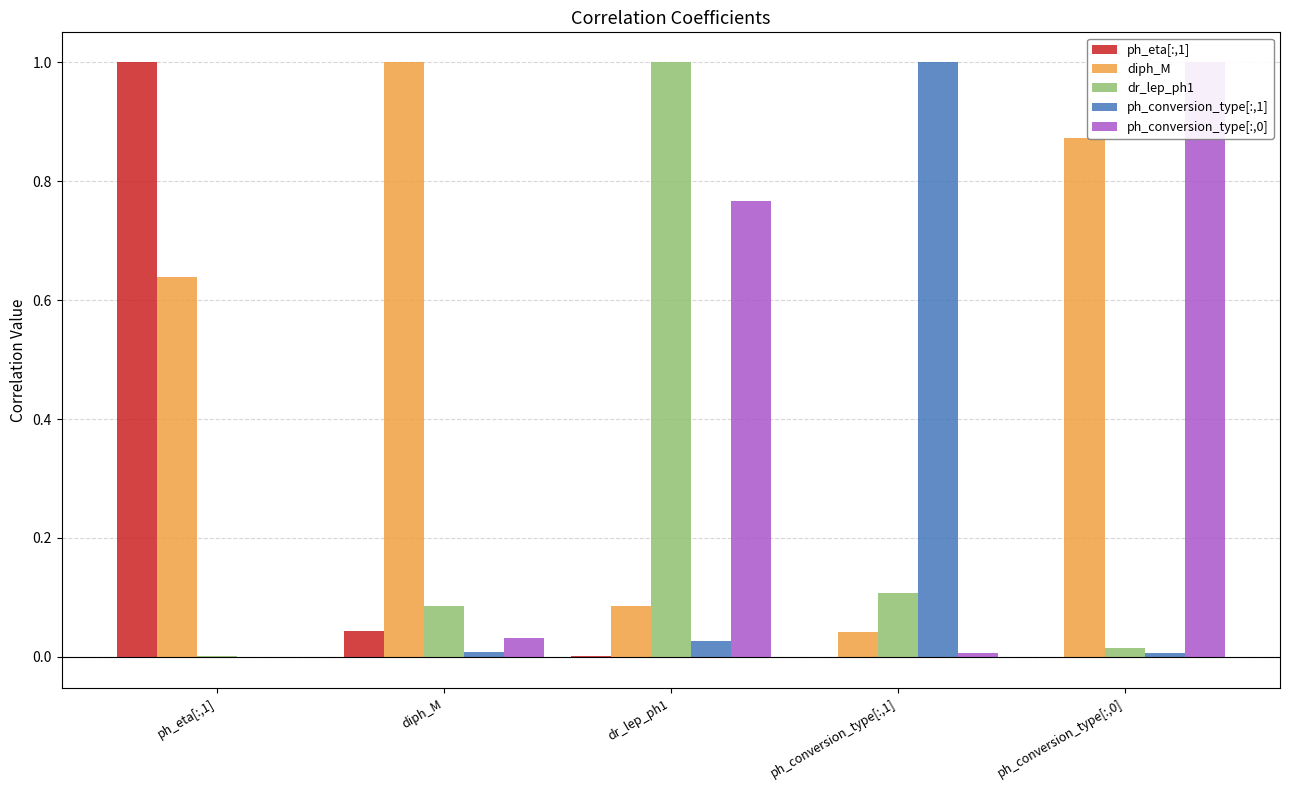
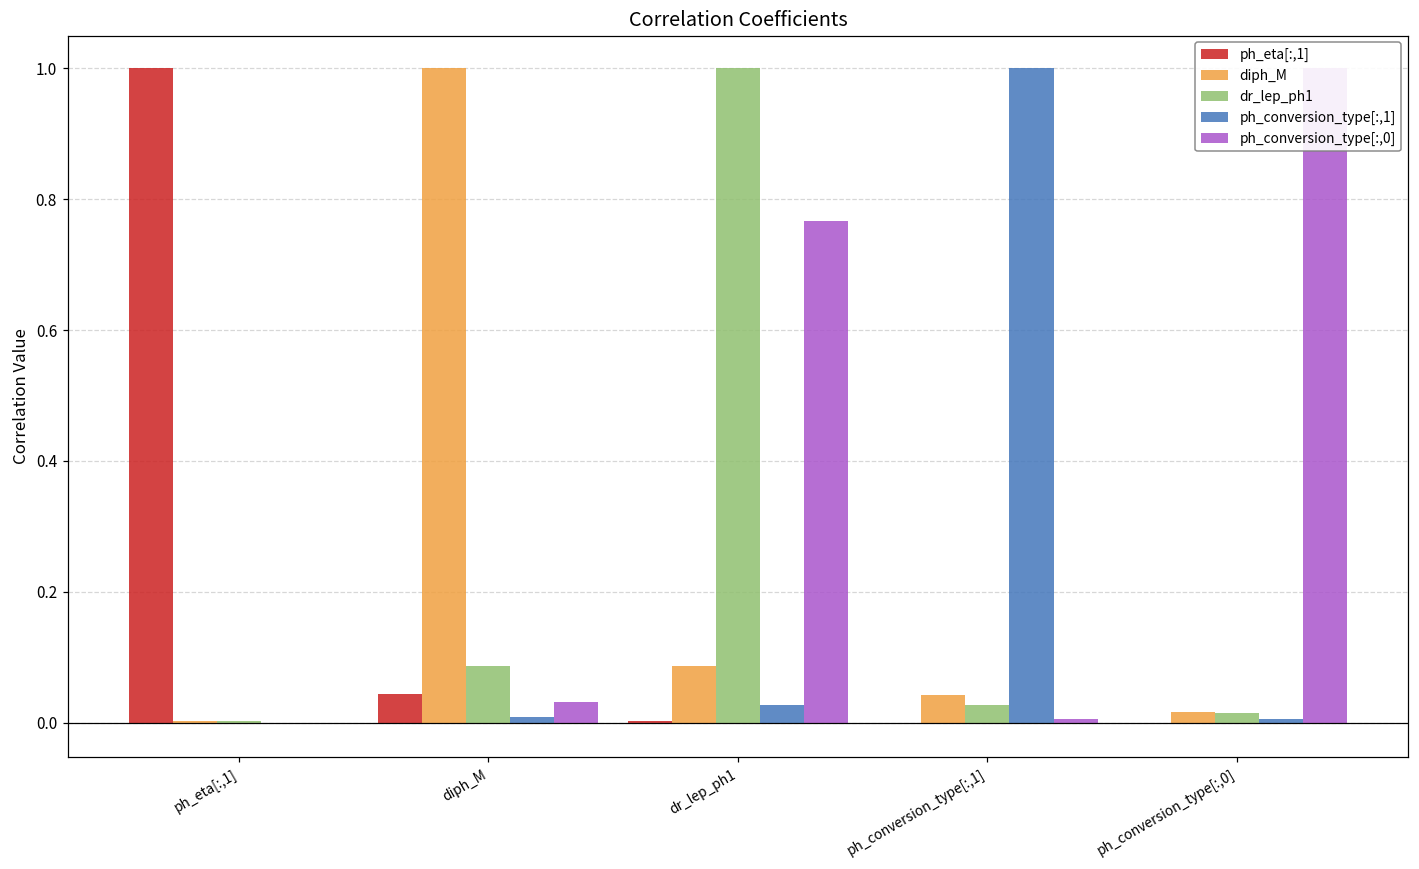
diph_M, ph_eta[:,1]: 0.64 -> 0.00
dr_lep_ph1, ph_conversion_type[:,1]: 0.11 -> 0.03
diph_M, ph_conversion_type[:,0]: 0.87 -> 0.02
